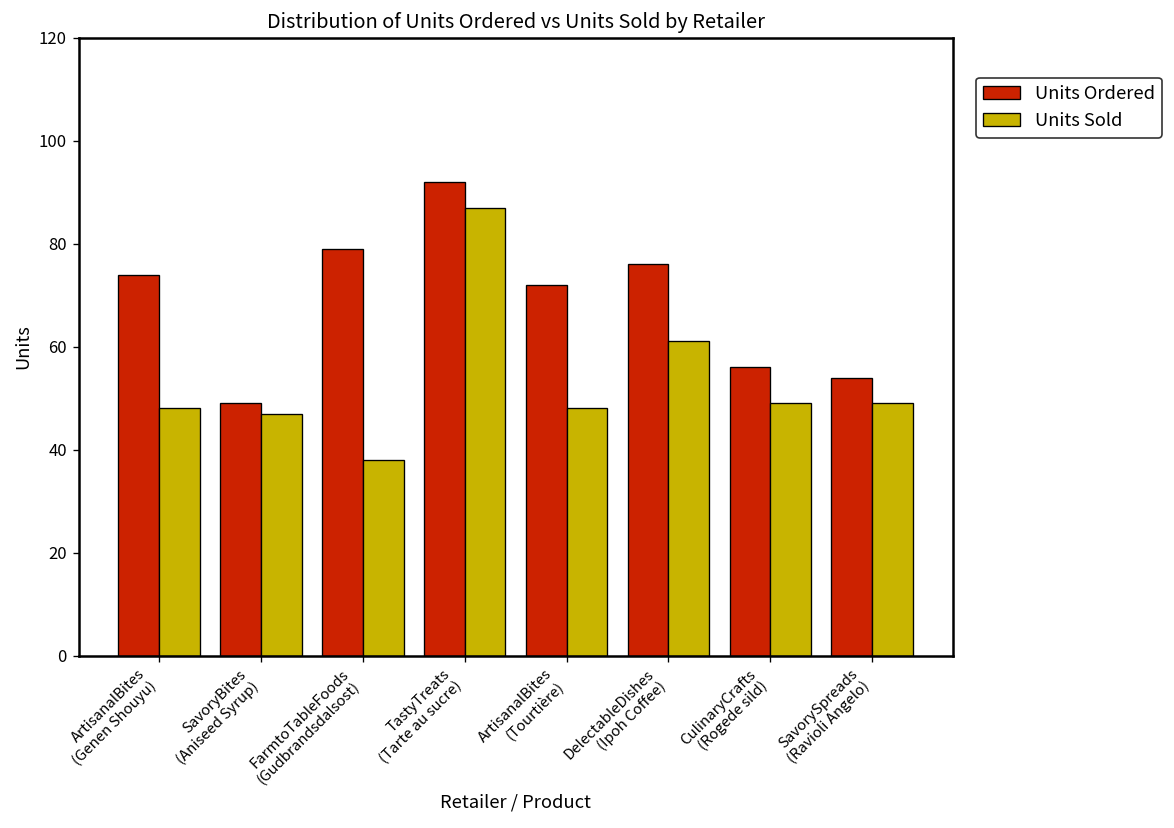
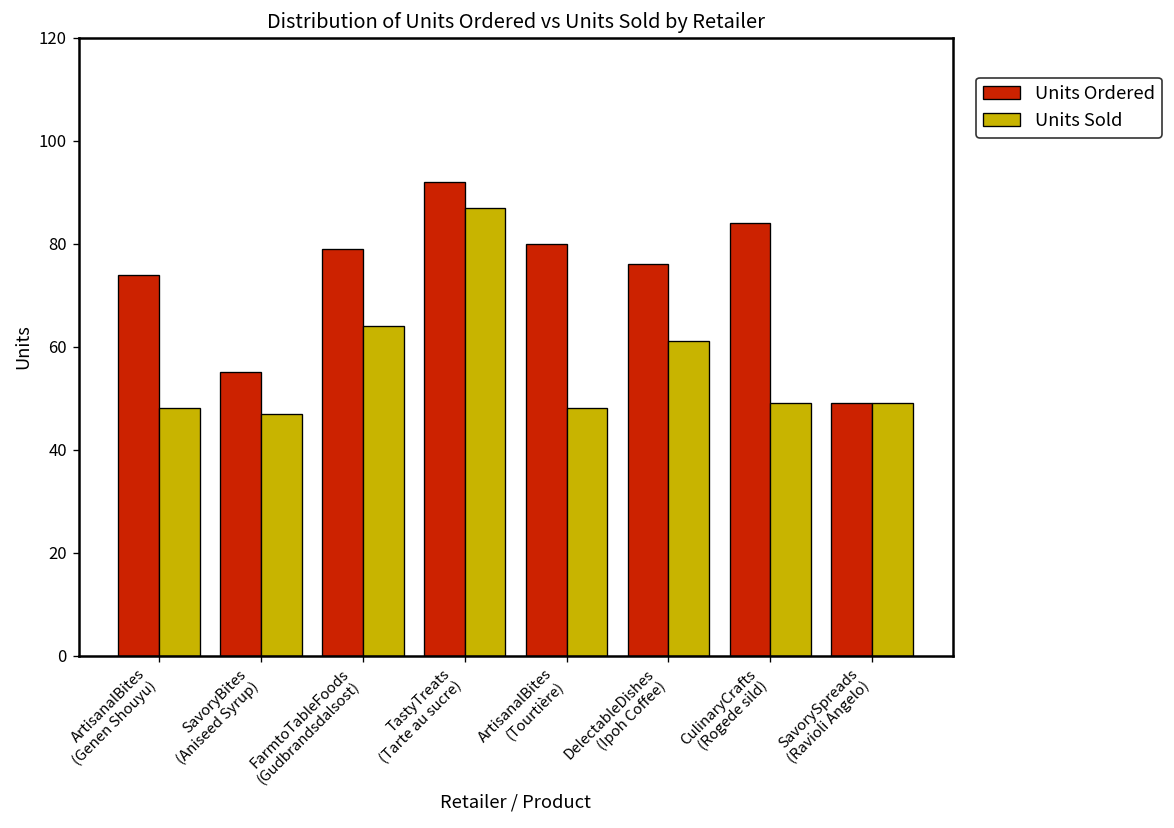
Units Ordered, SavoryBites (Aniseed Syrup): 49 -> 55
Units Sold, FarmtoTableFoods (Gudbrandsdalsost): 38 -> 64
Units Ordered, ArtisanalBites (Tourtière): 72 -> 80
Units Ordered, CulinaryCrafts (Rogede sild): 56 -> 84
Units Ordered, SavorySpreads (Ravioli Angelo): 54 -> 49
